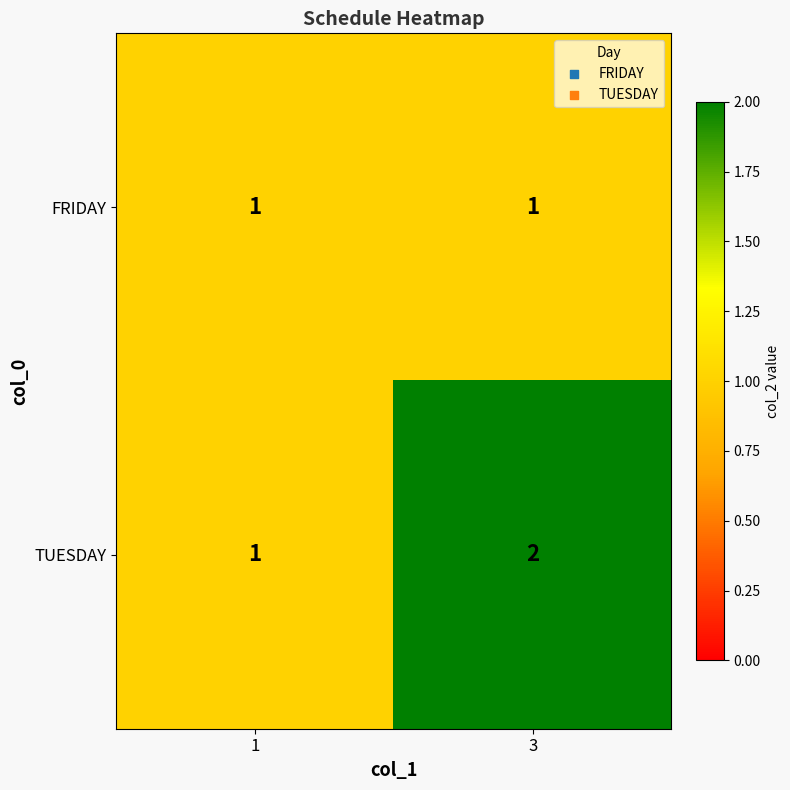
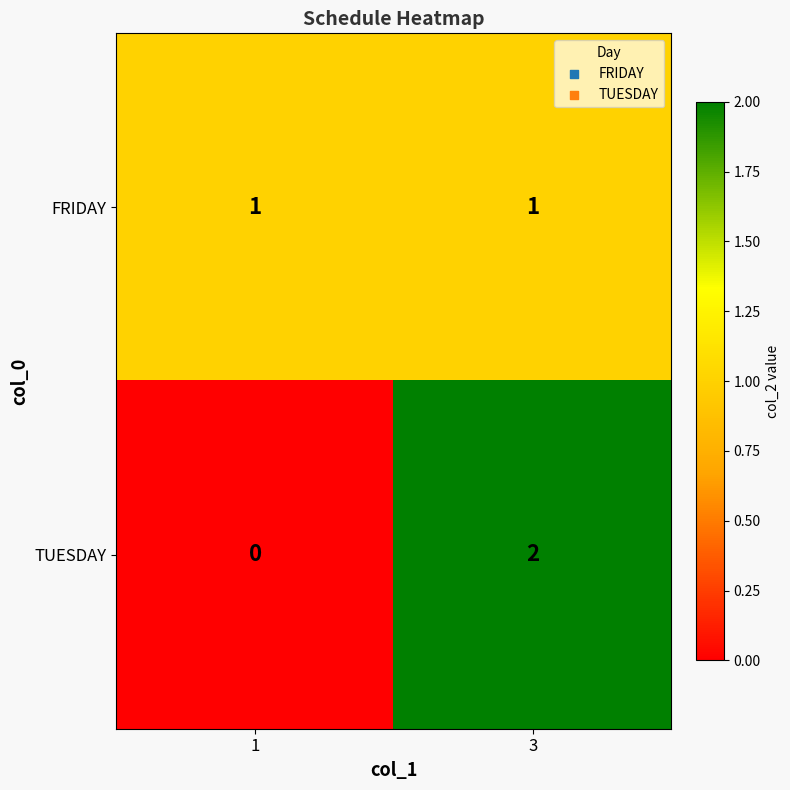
TUESDAY, 1: 1 -> 0
